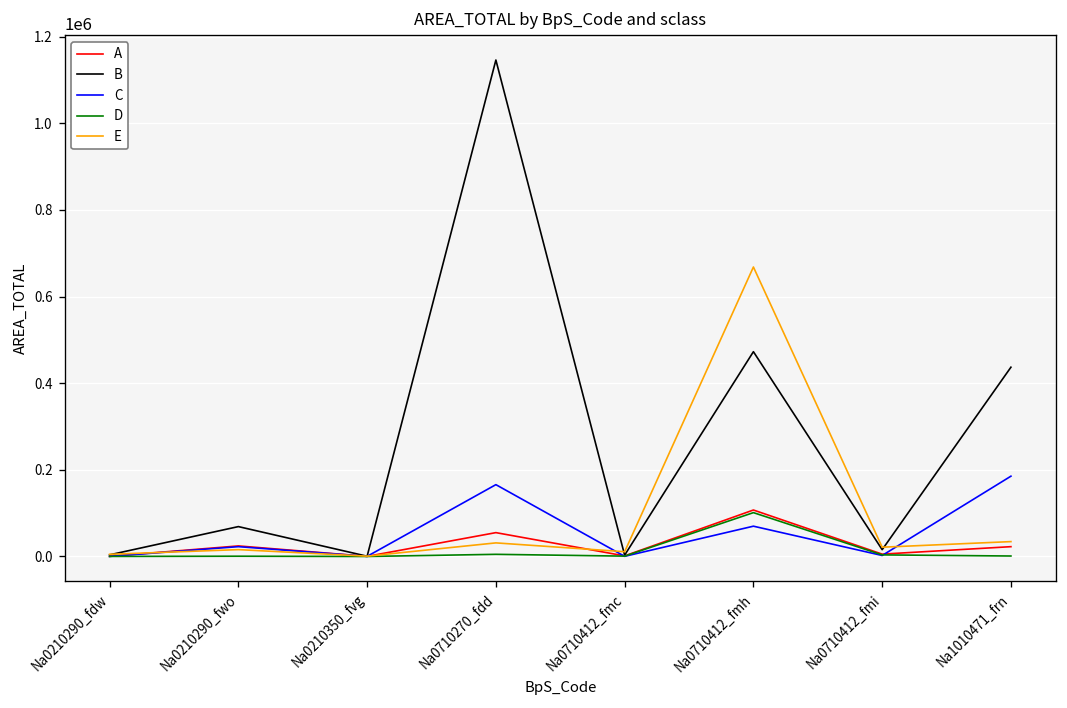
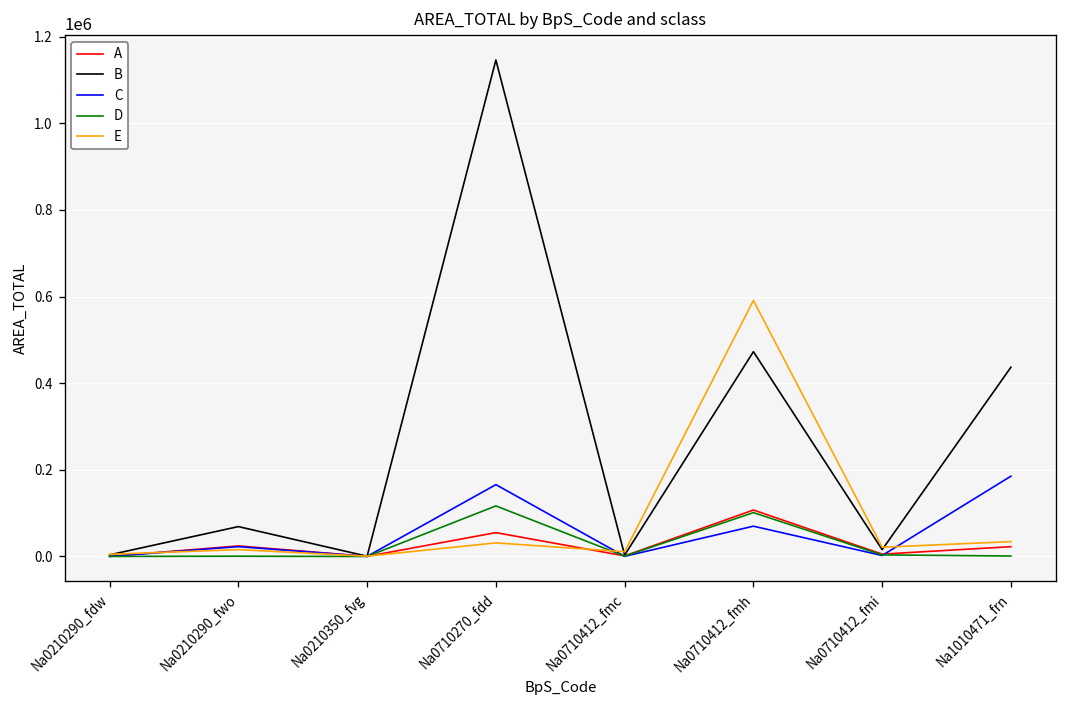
D, Na0710270_fdd: 0 -> 120000
E, Na0710412_fmh: 670000 -> 590000
